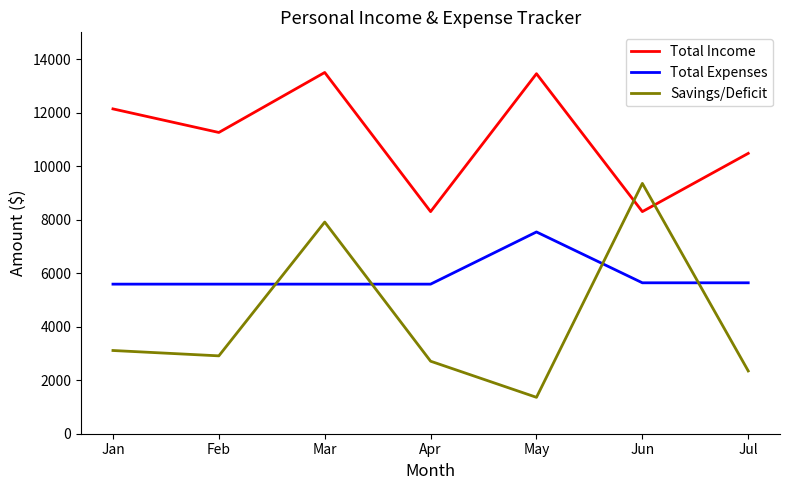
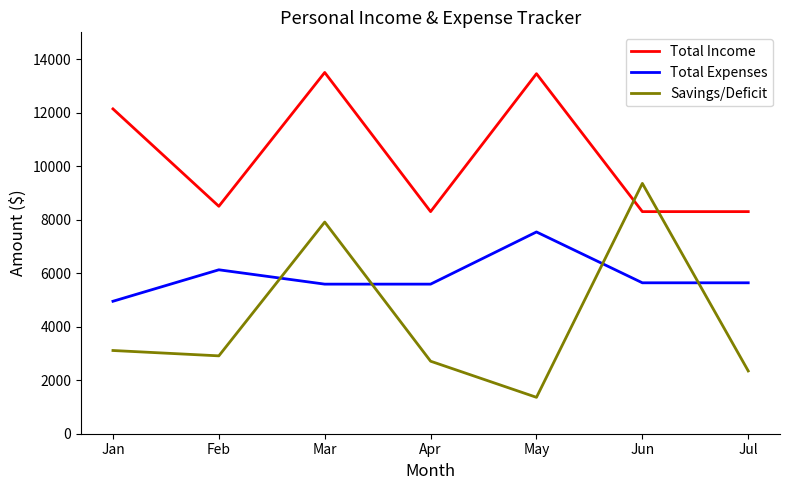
Total Expenses, Jan: 5600 -> 5000
Total Income, Feb: 11300 -> 8500
Total Expenses, Feb: 5600 -> 6100
Total Income, Jul: 10500 -> 8300
